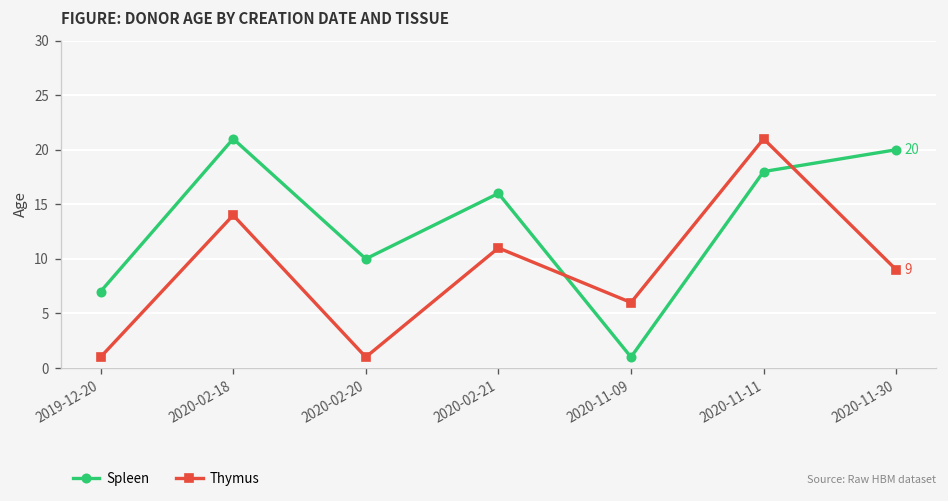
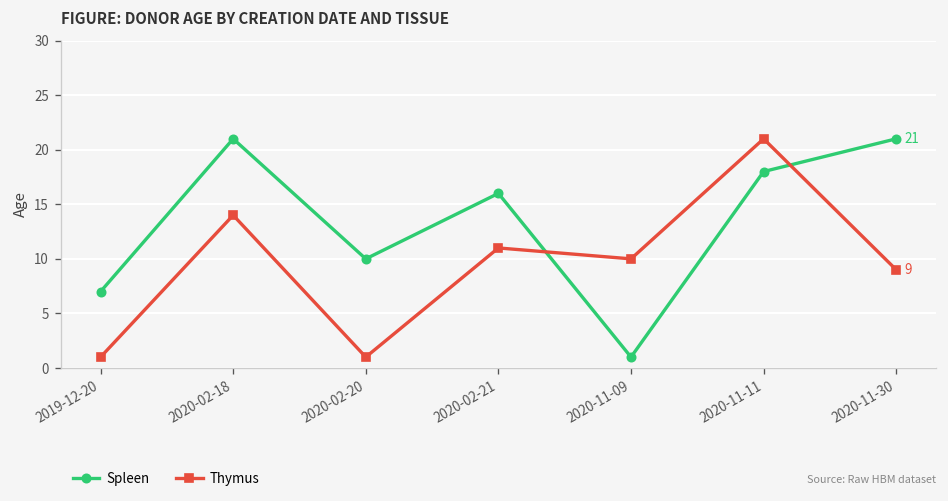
Thymus, 2020-11-09: 6 -> 10
Spleen, 2020-11-30: 20 -> 21
